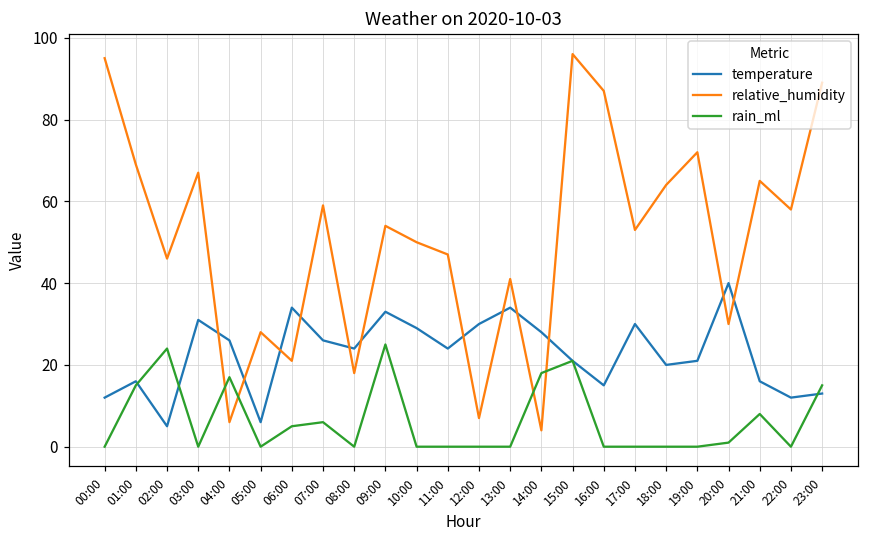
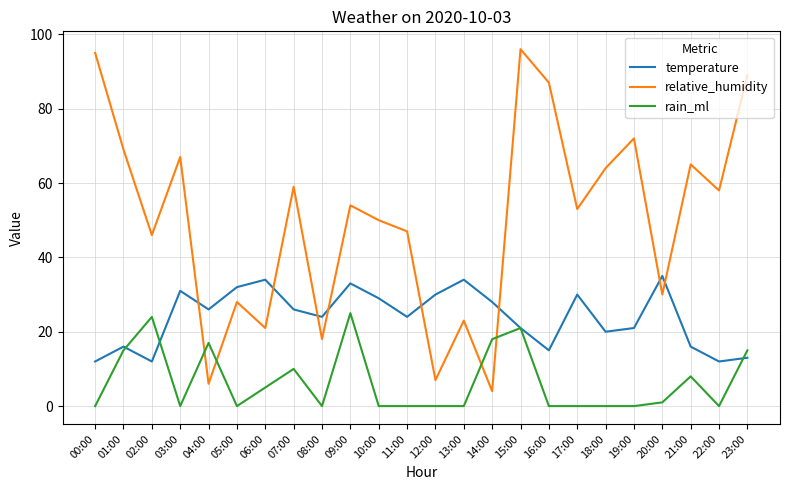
temperature, 02:00: 5 -> 12
temperature, 05:00: 6 -> 32
rain_ml, 07:00: 6 -> 10
relative_humidity, 13:00: 41 -> 23
temperature, 20:00: 40 -> 35
